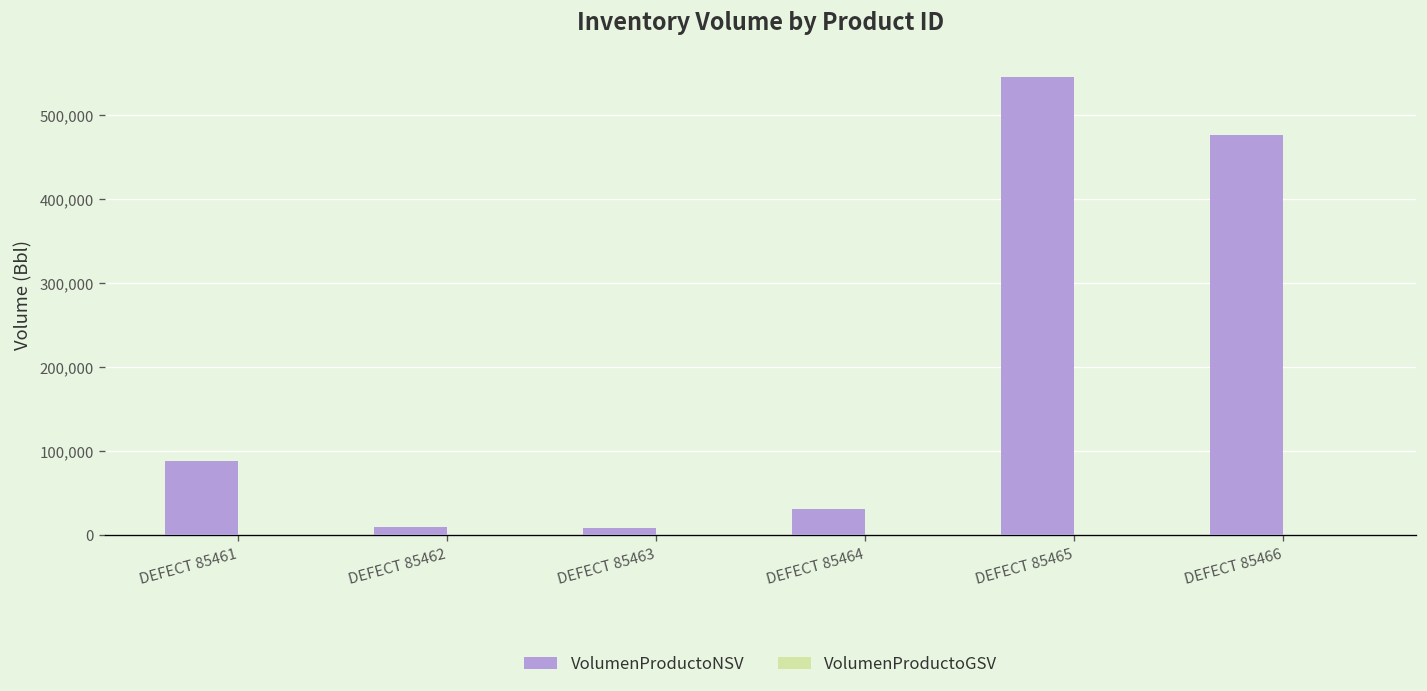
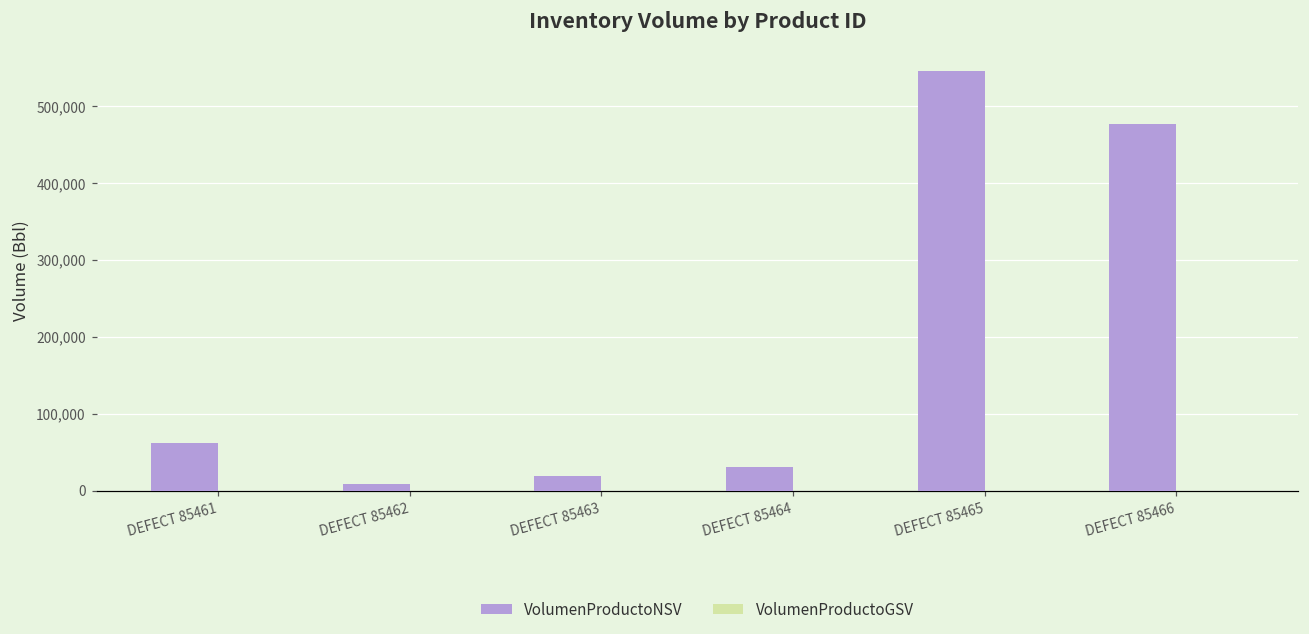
VolumenProductoNSV, DEFECT 85461: 90,000 -> 60,000
VolumenProductoNSV, DEFECT 85463: 10,000 -> 20,000
